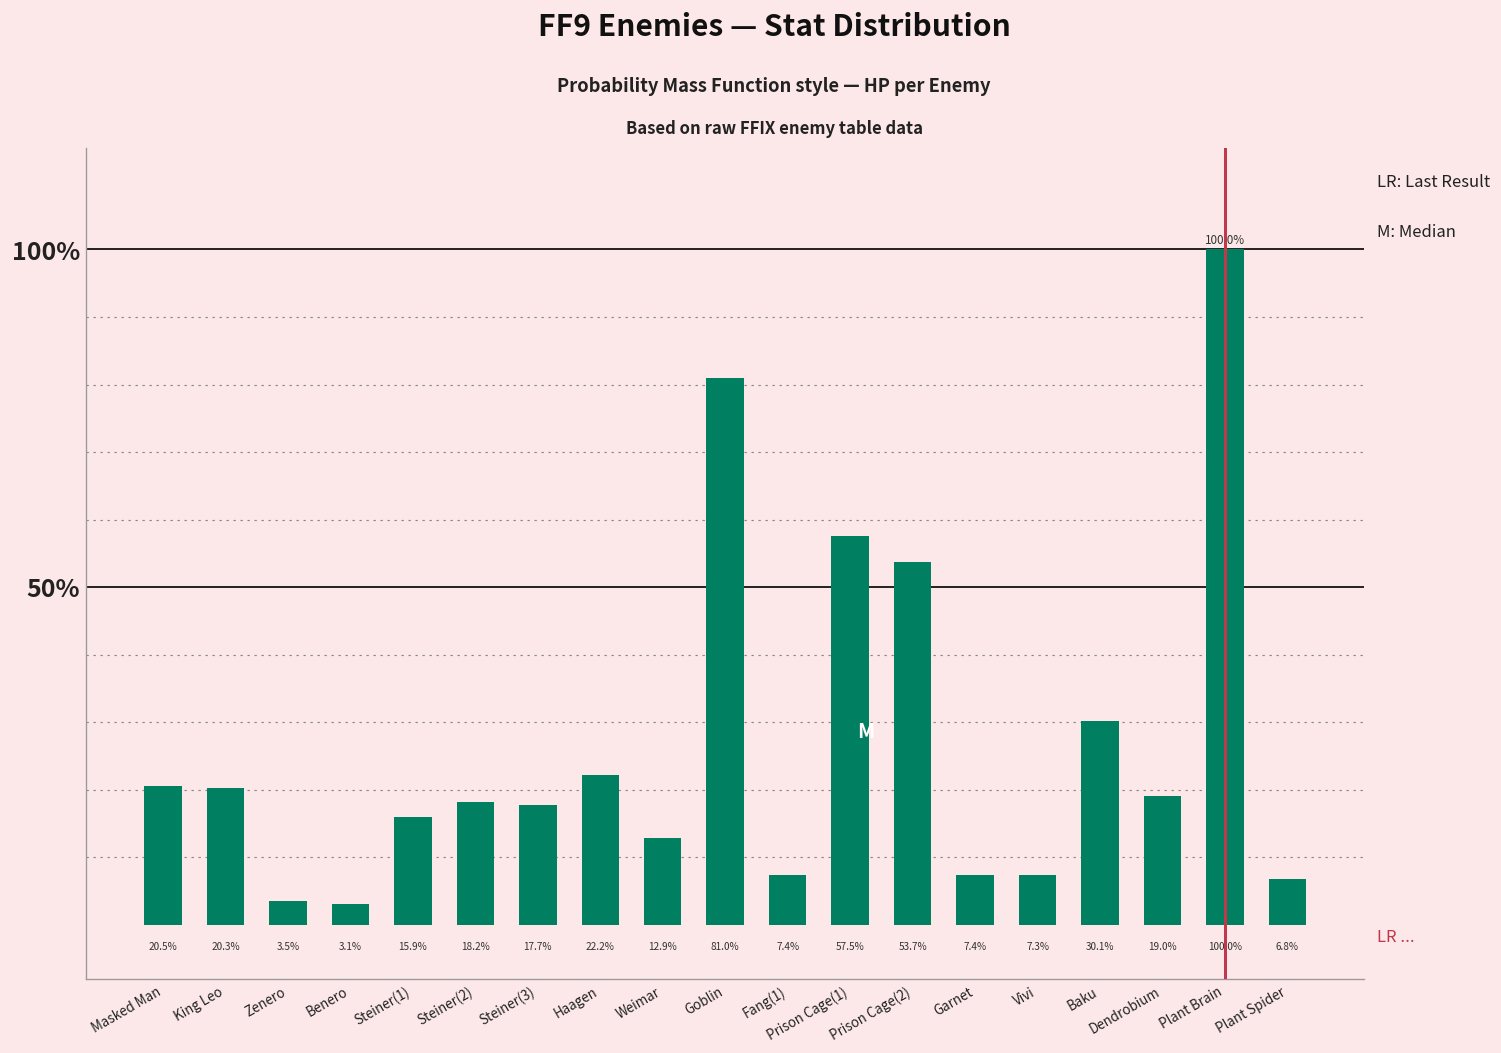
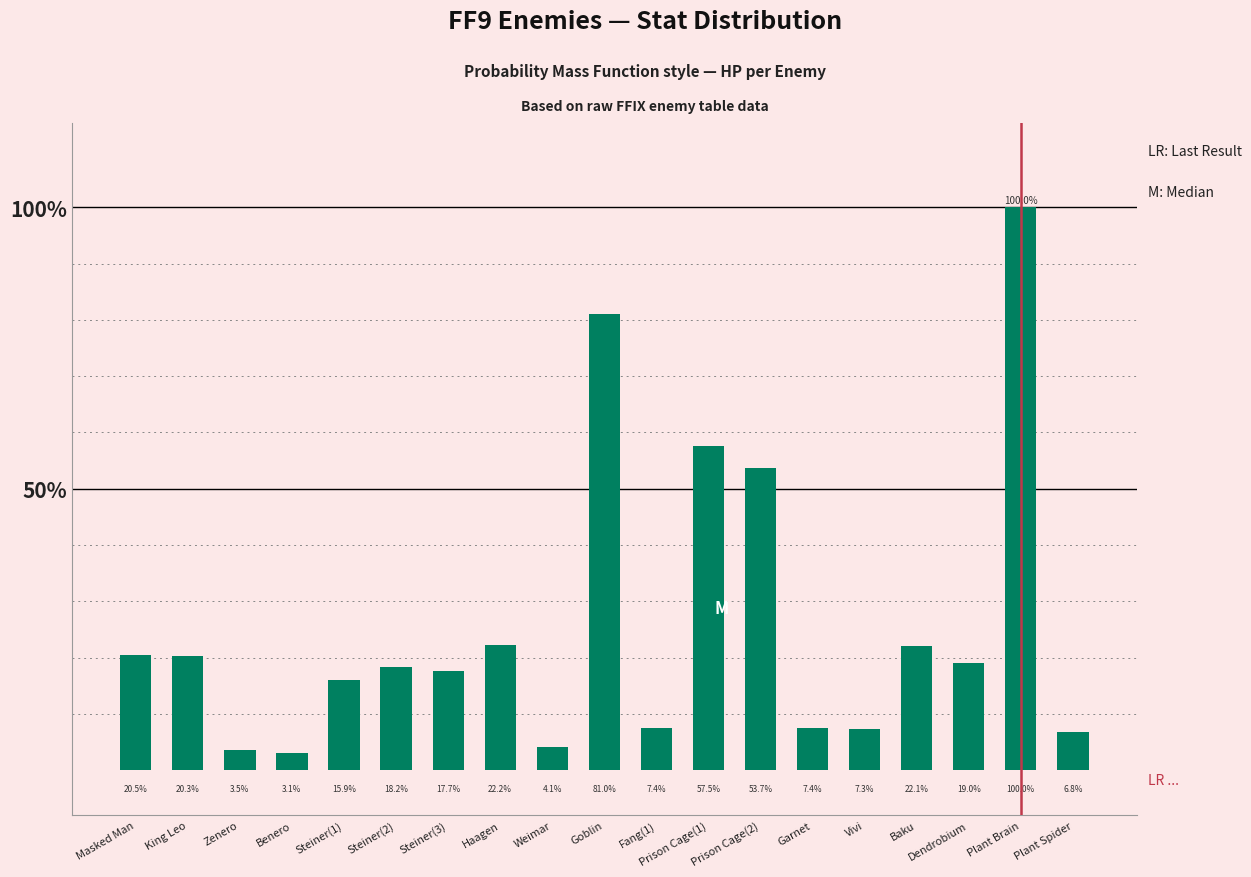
Weimar: 12.9% -> 4.1%
Baku: 30.1% -> 22.1%
